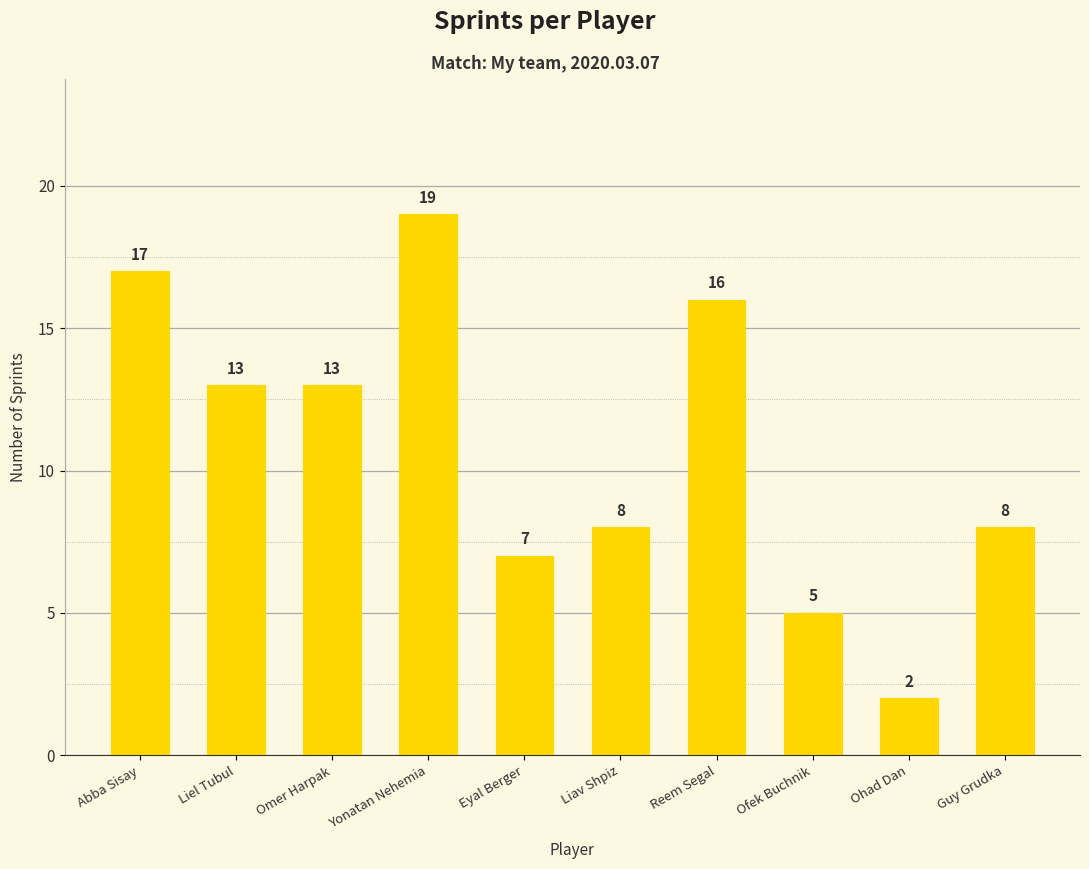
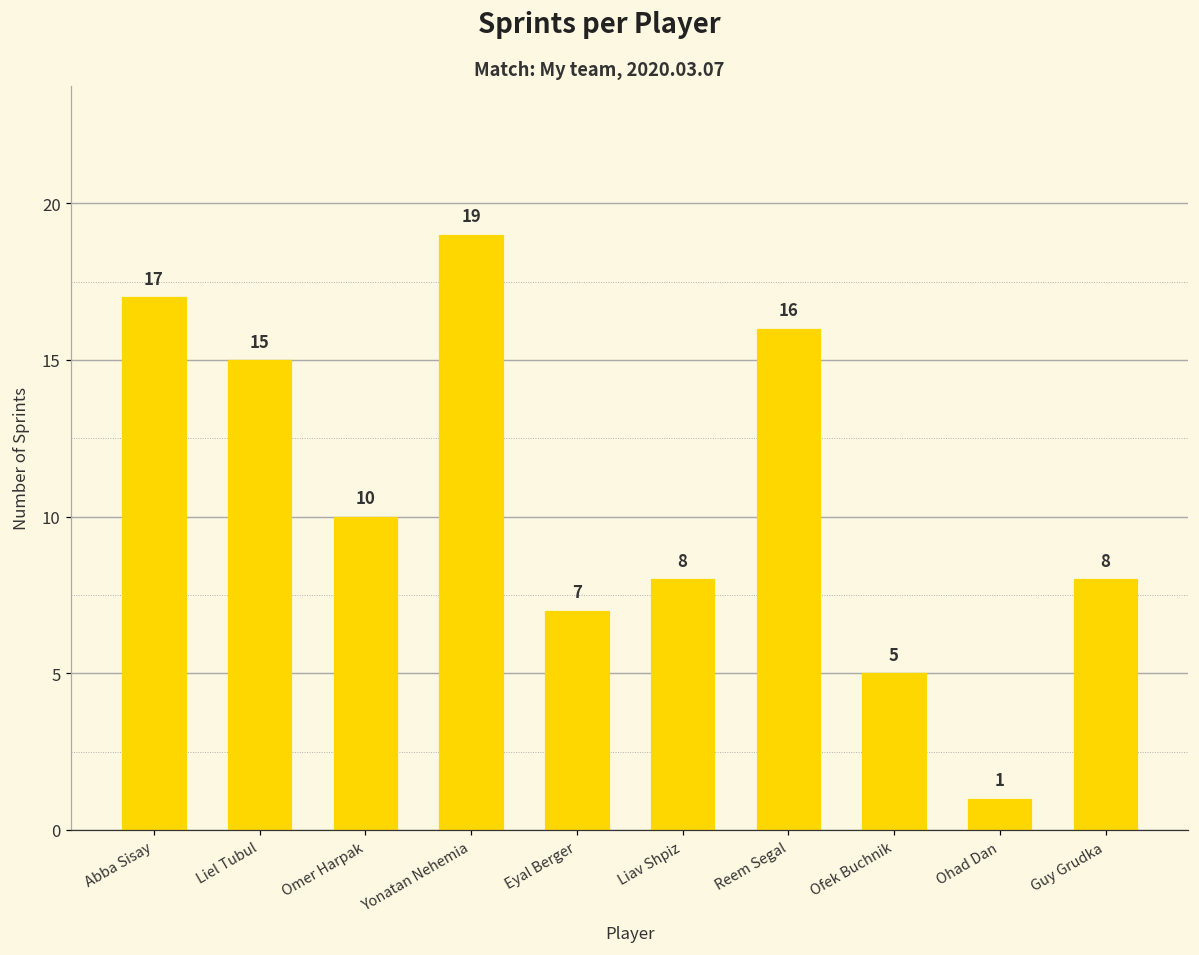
Liel Tubul: 13 -> 15
Omer Harpak: 13 -> 10
Ohad Dan: 2 -> 1
